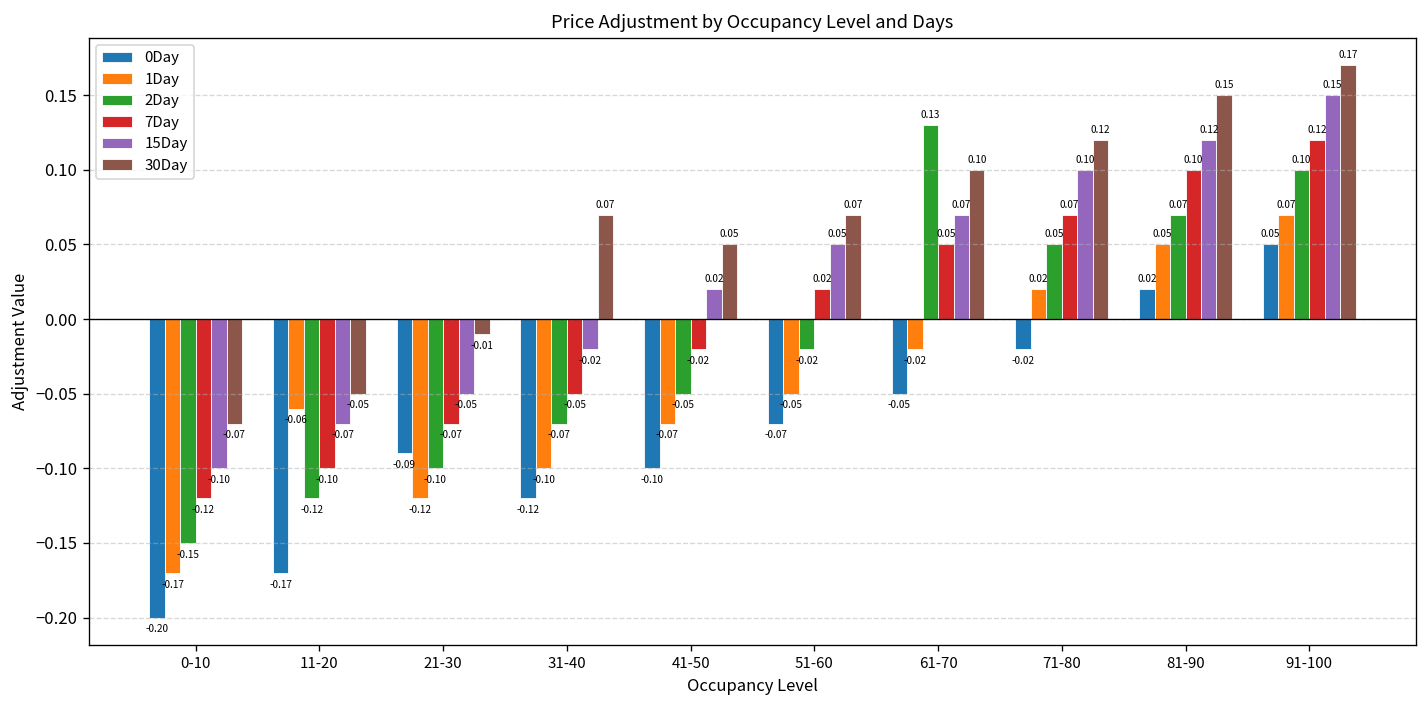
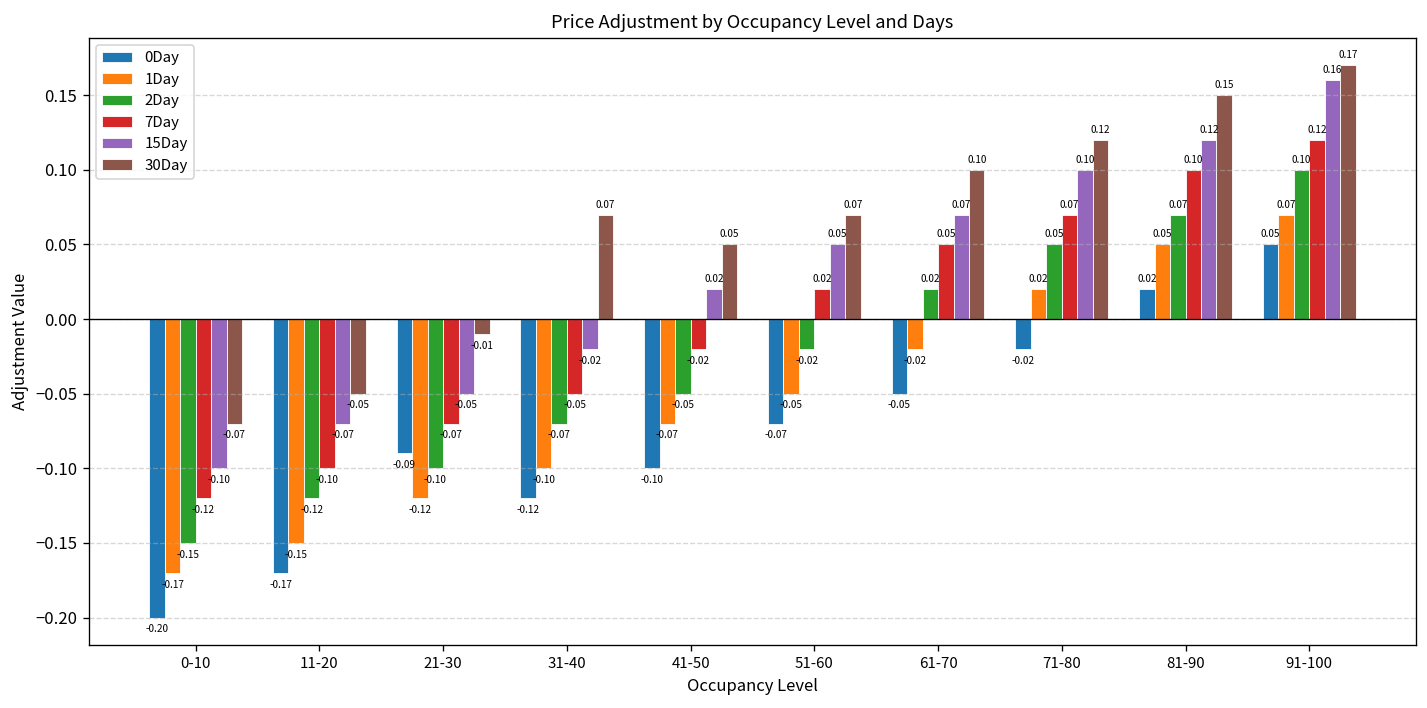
1Day, 11-20: -0.06 -> -0.15
2Day, 61-70: 0.13 -> 0.02
15Day, 91-100: 0.15 -> 0.16
